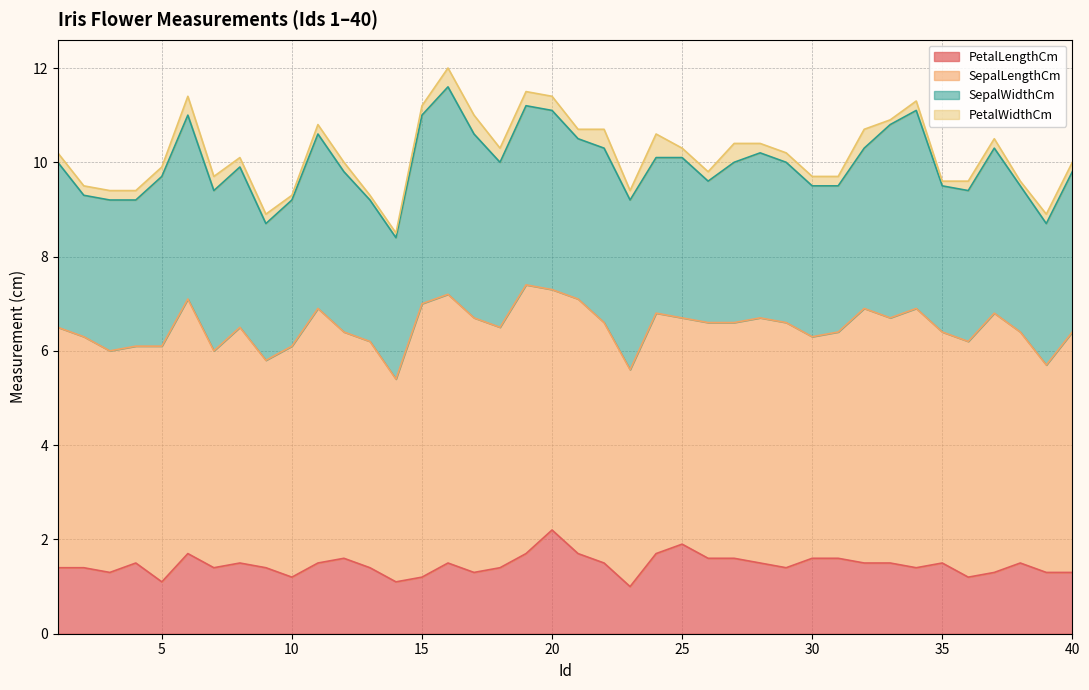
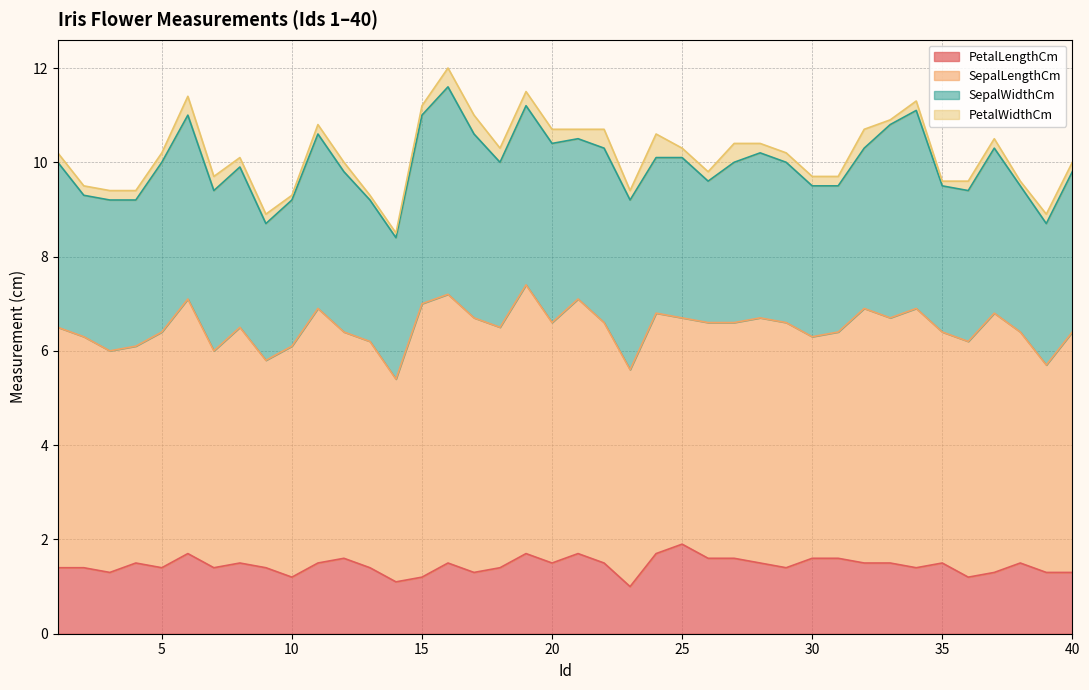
PetalLengthCm, 5: 1.1 -> 1.4
PetalLengthCm, 20: 2.2 -> 1.5
